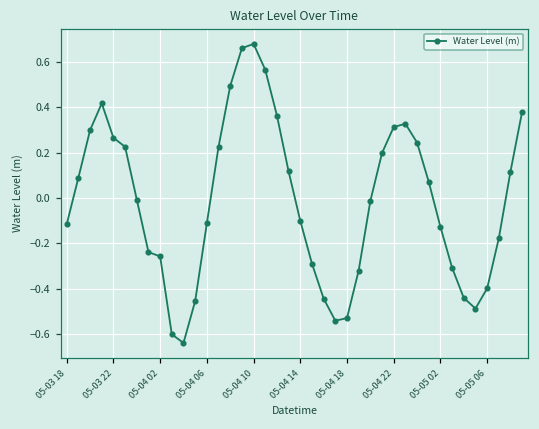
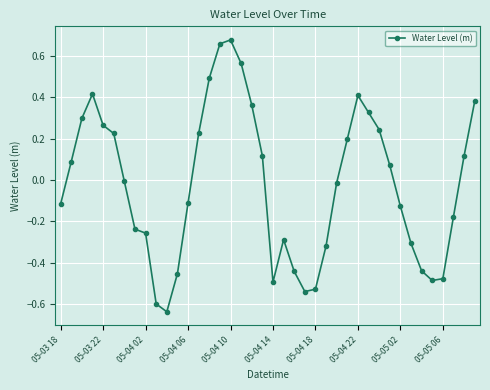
05-04 14: -0.10 -> -0.49
05-04 22: 0.31 -> 0.41
05-05 06: -0.40 -> -0.48
